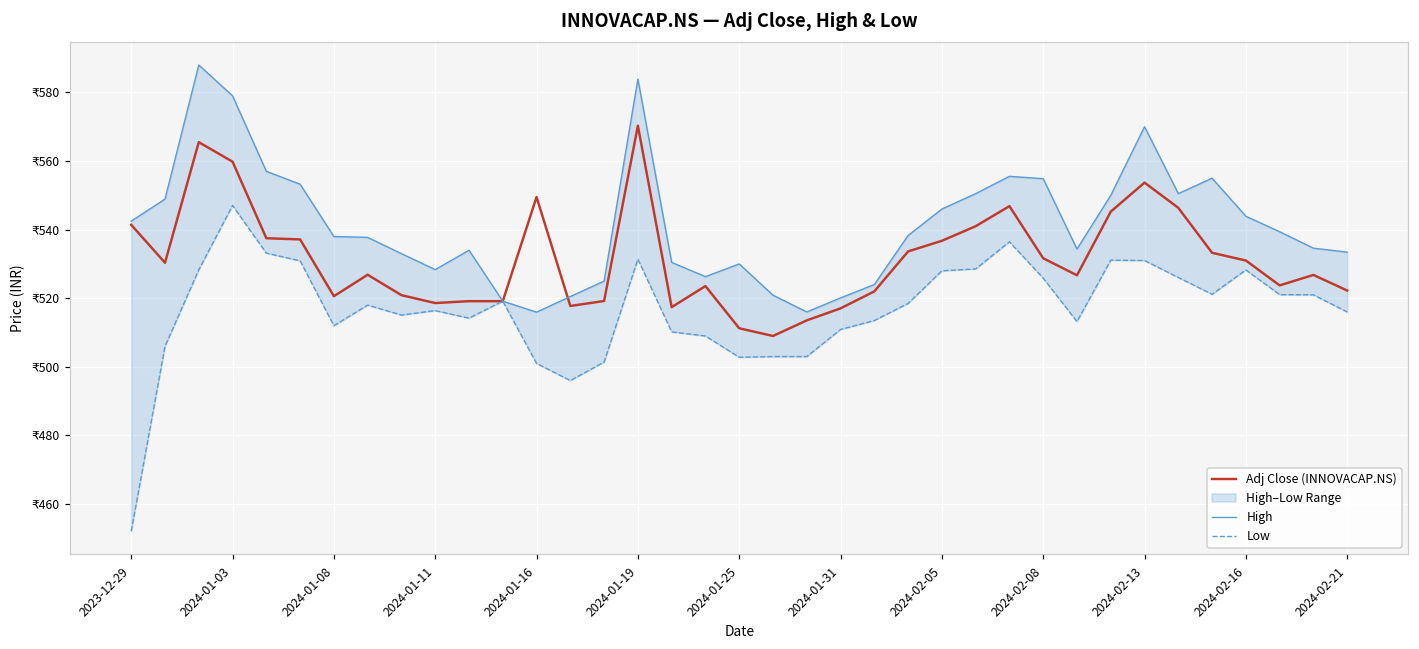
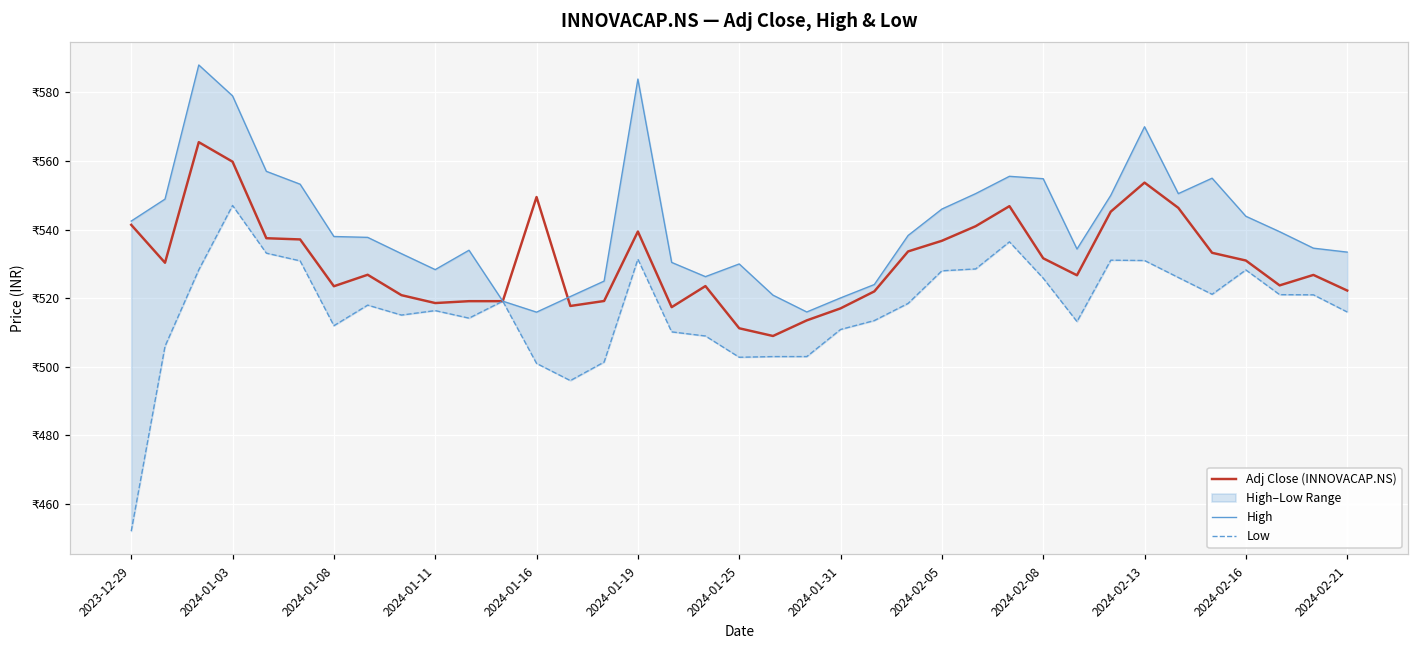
Adj Close (INNOVACAP.NS), 2024-01-08: ₹521 -> ₹524
Adj Close (INNOVACAP.NS), 2024-01-19: ₹570 -> ₹539
